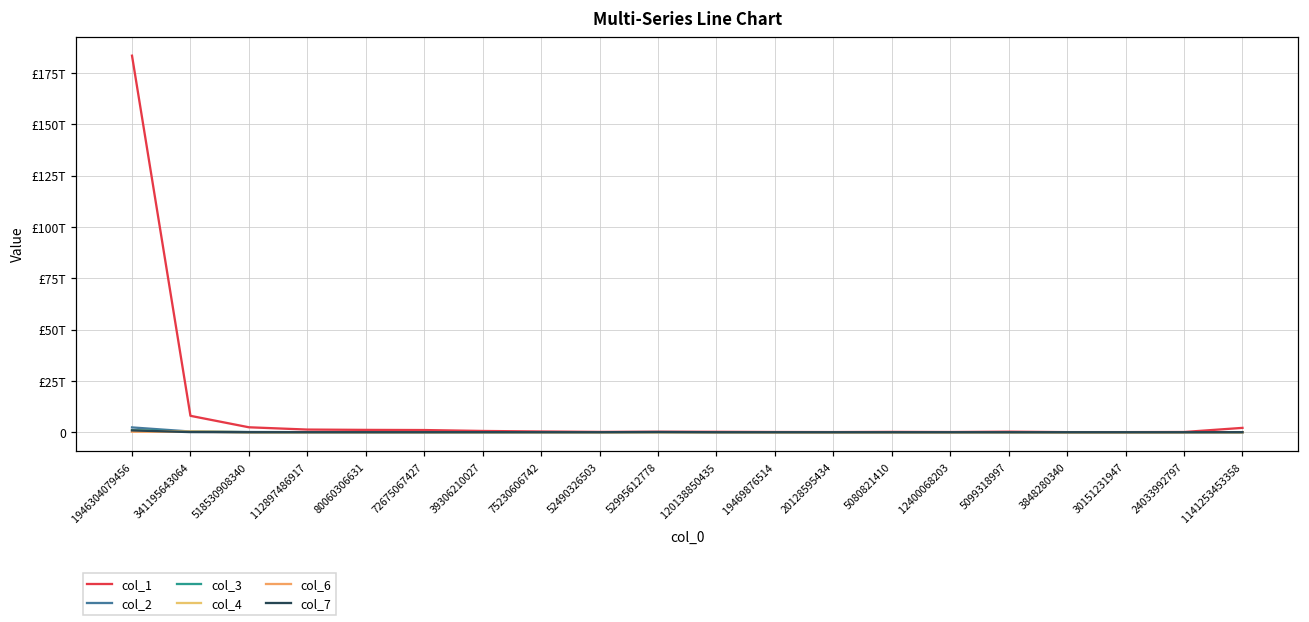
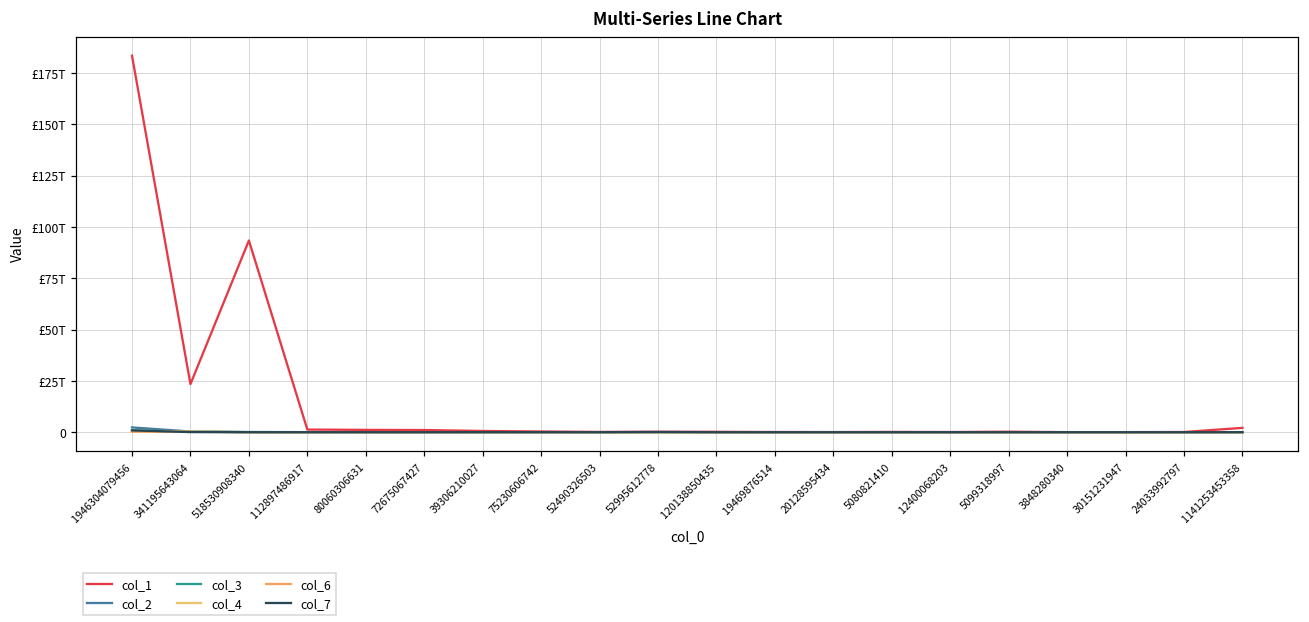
col_1, 341195643064: £8T -> £23T
col_1, 518530908340: £2T -> £93T
